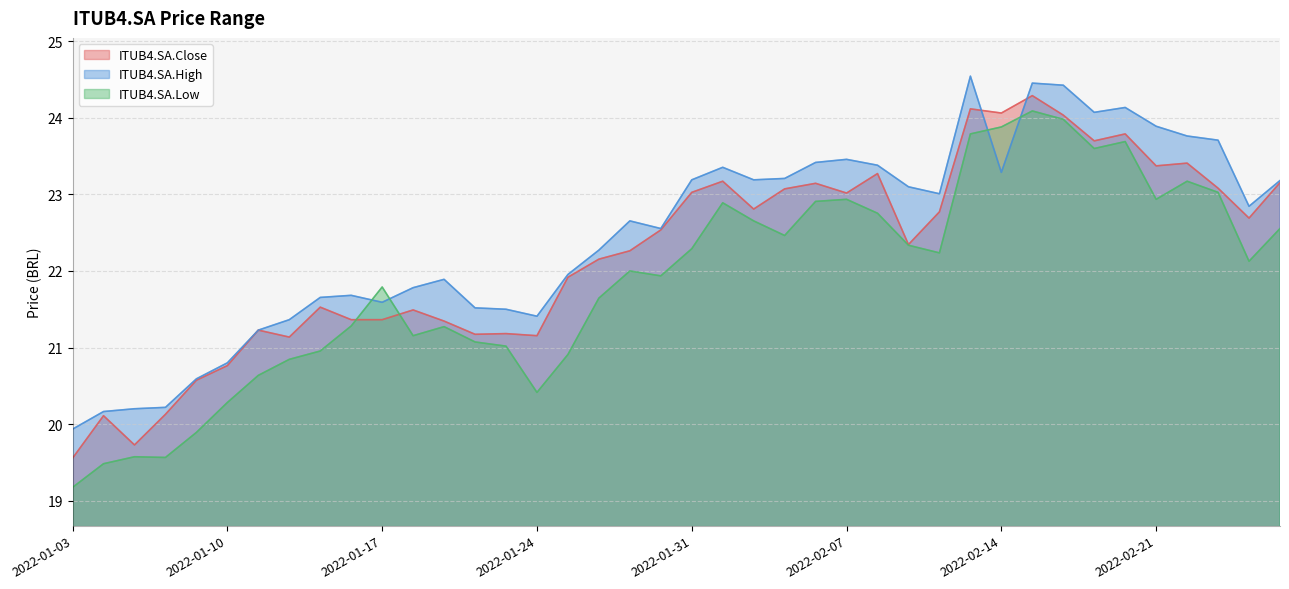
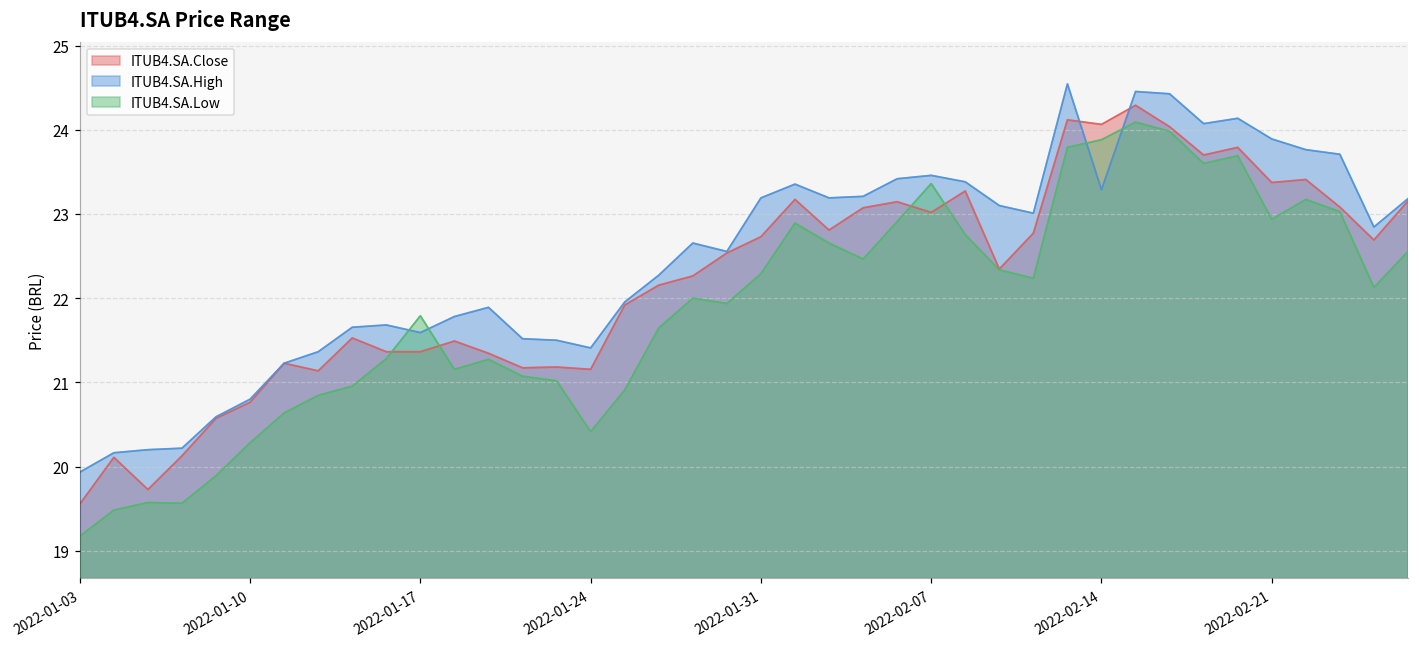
ITUB4.SA.Close, 2022-01-31: 23.0 -> 22.7
ITUB4.SA.Low, 2022-02-07: 22.9 -> 23.4
